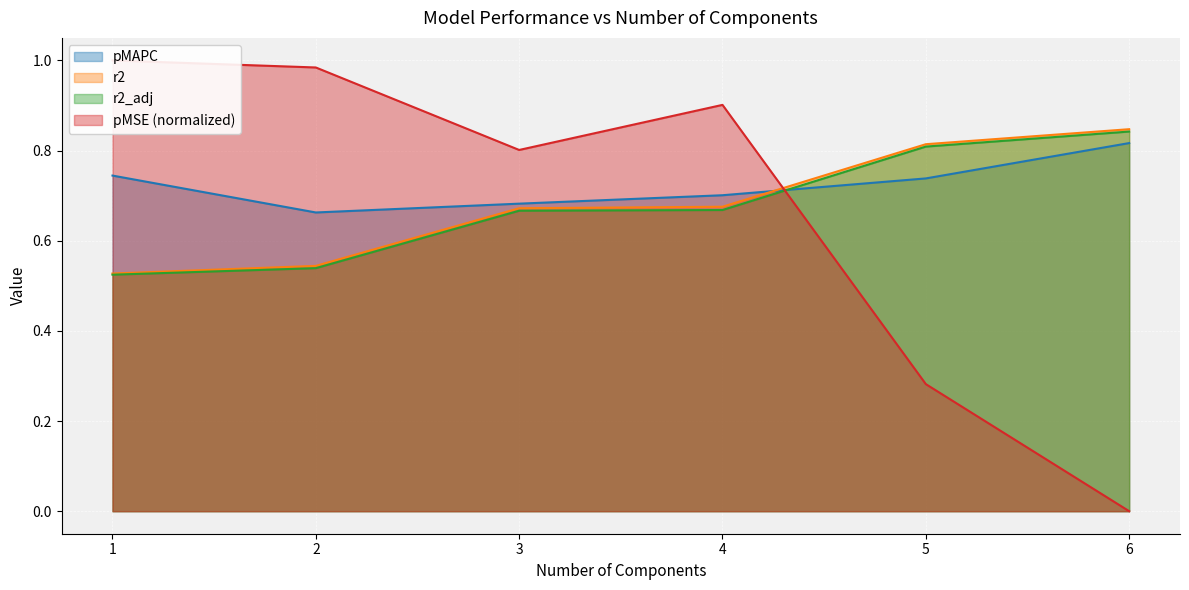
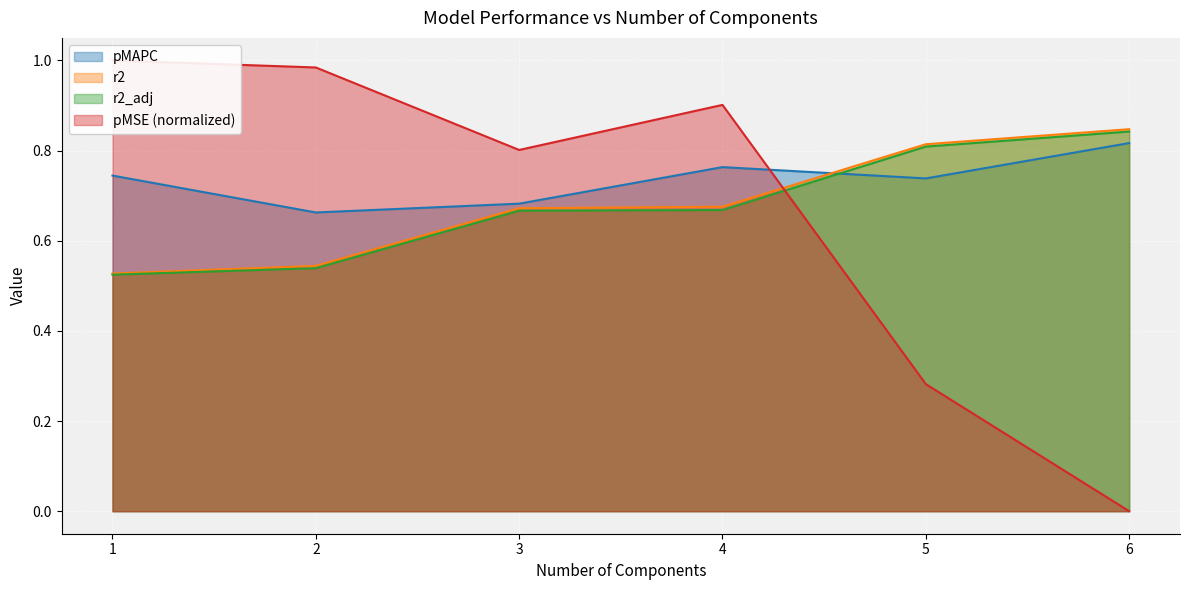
pMAPC, 4: 0.70 -> 0.76
